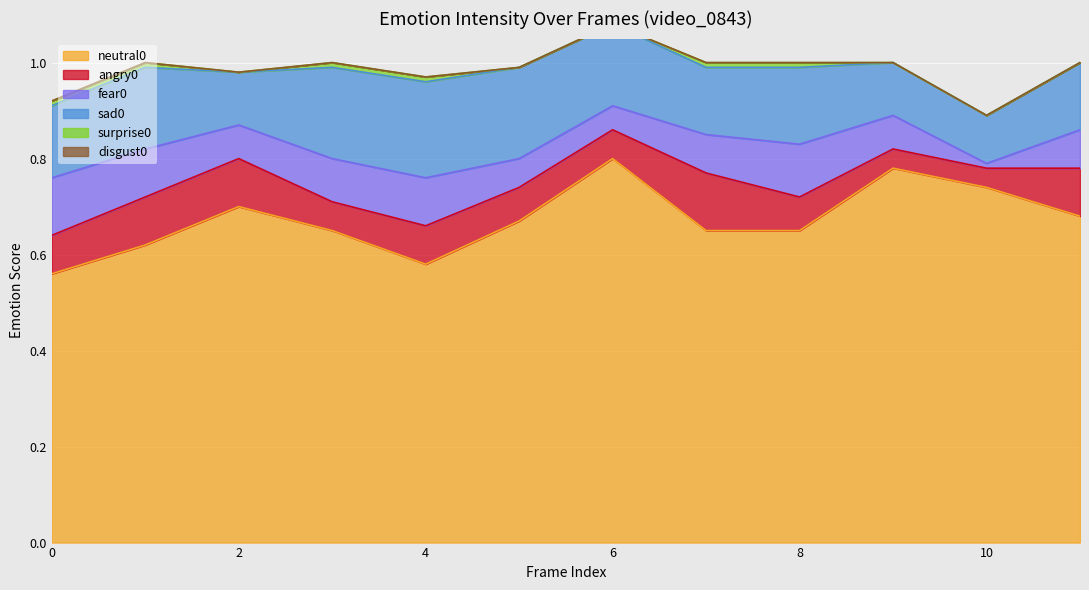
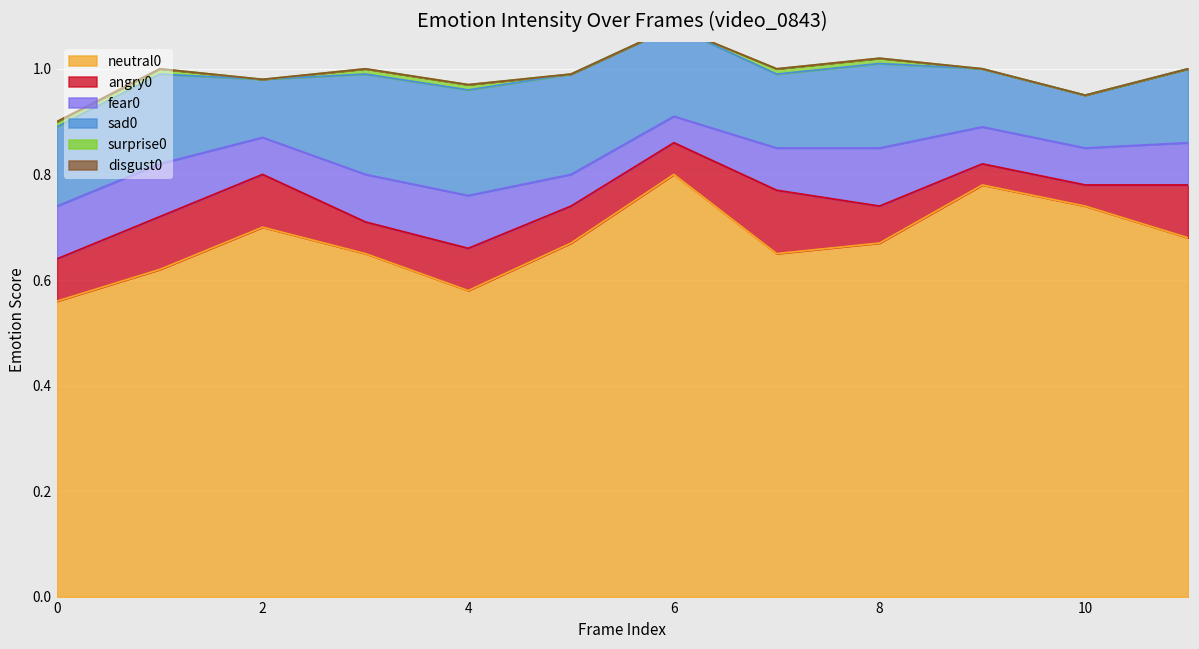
fear0, 0: 0.12 -> 0.10
neutral0, 8: 0.65 -> 0.67
fear0, 10: 0.01 -> 0.07
